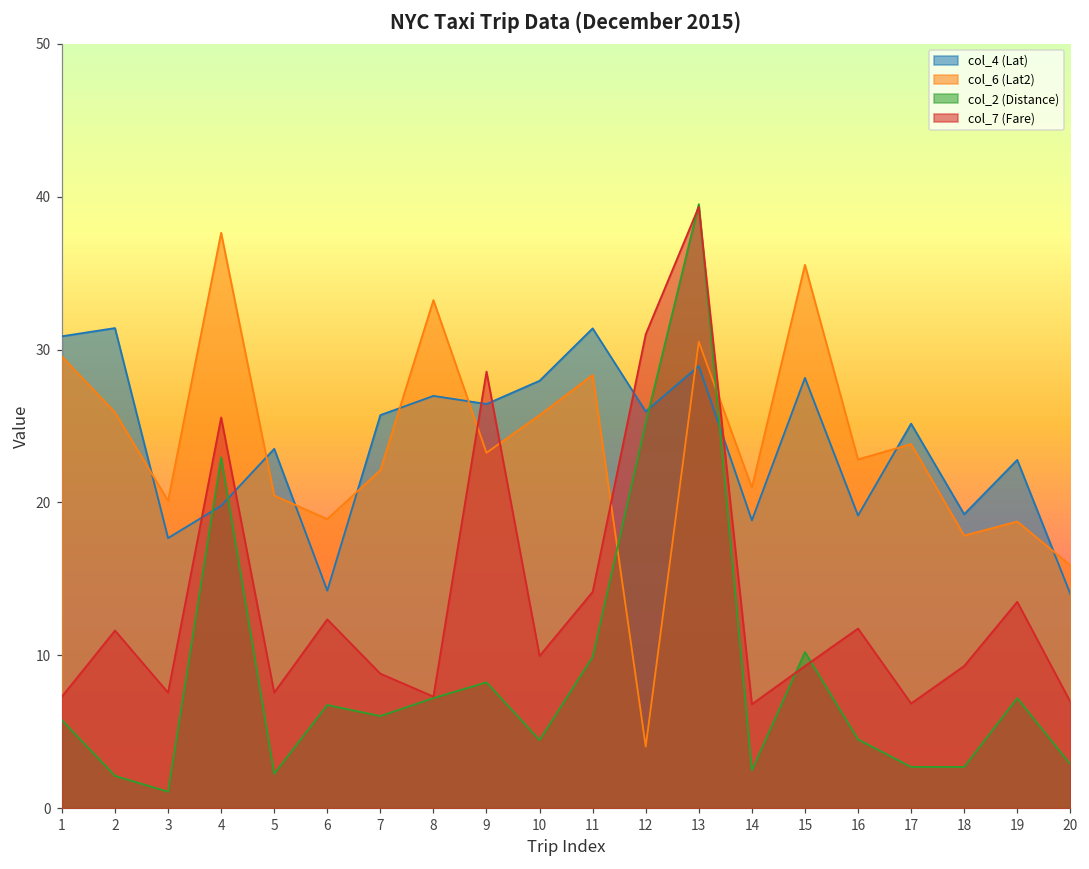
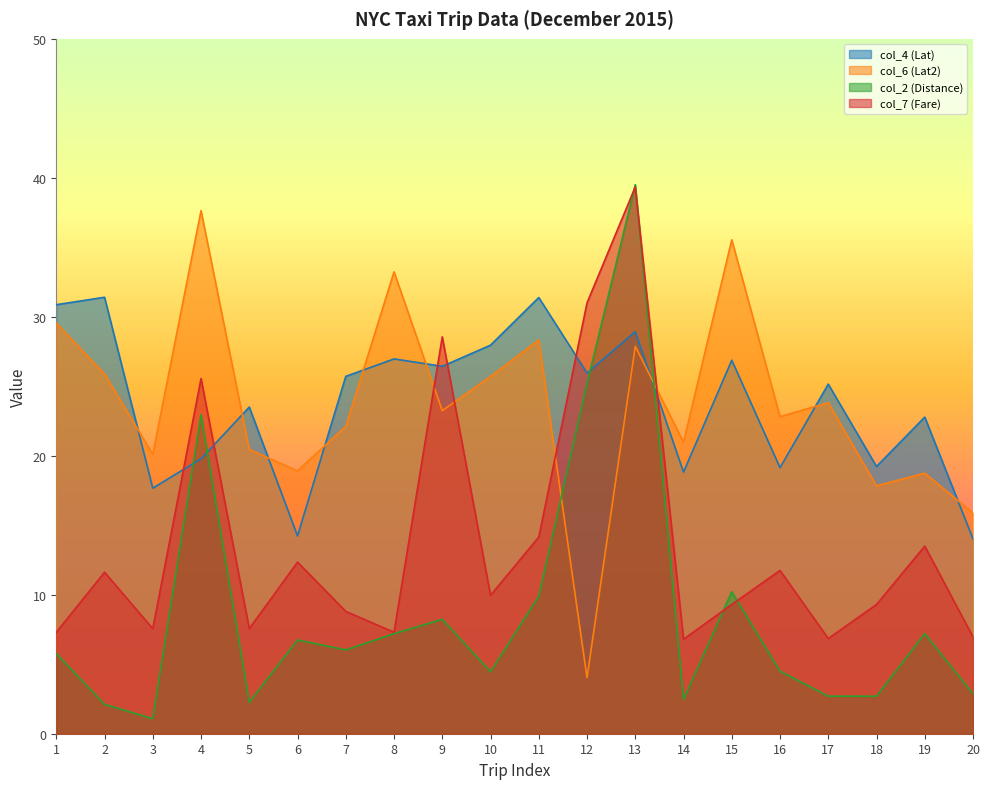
col_6 (Lat2), 13: 30.5 -> 27.9
col_4 (Lat), 15: 28.1 -> 26.9
